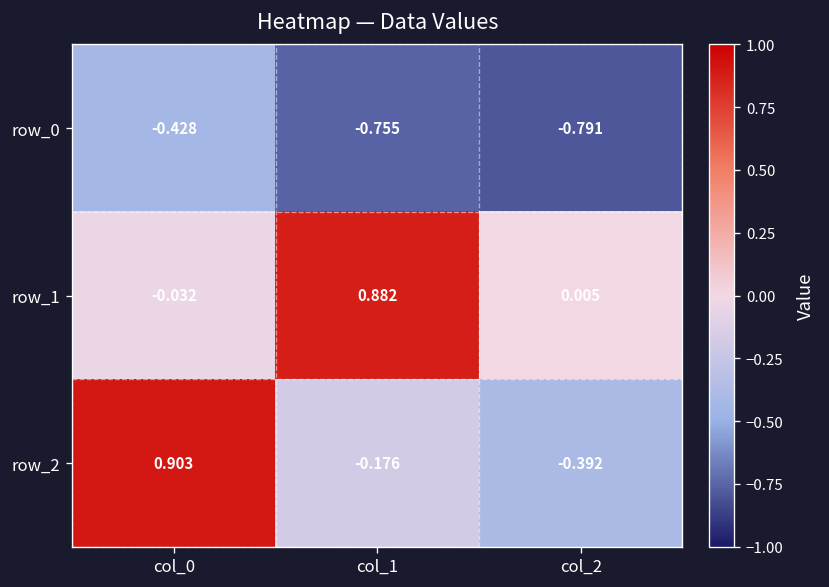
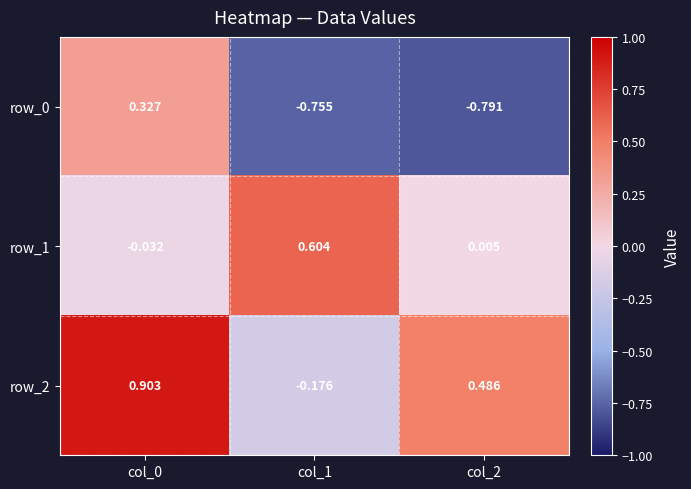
row_0, col_0: -0.428 -> 0.327
row_1, col_1: 0.882 -> 0.604
row_2, col_2: -0.392 -> 0.486
